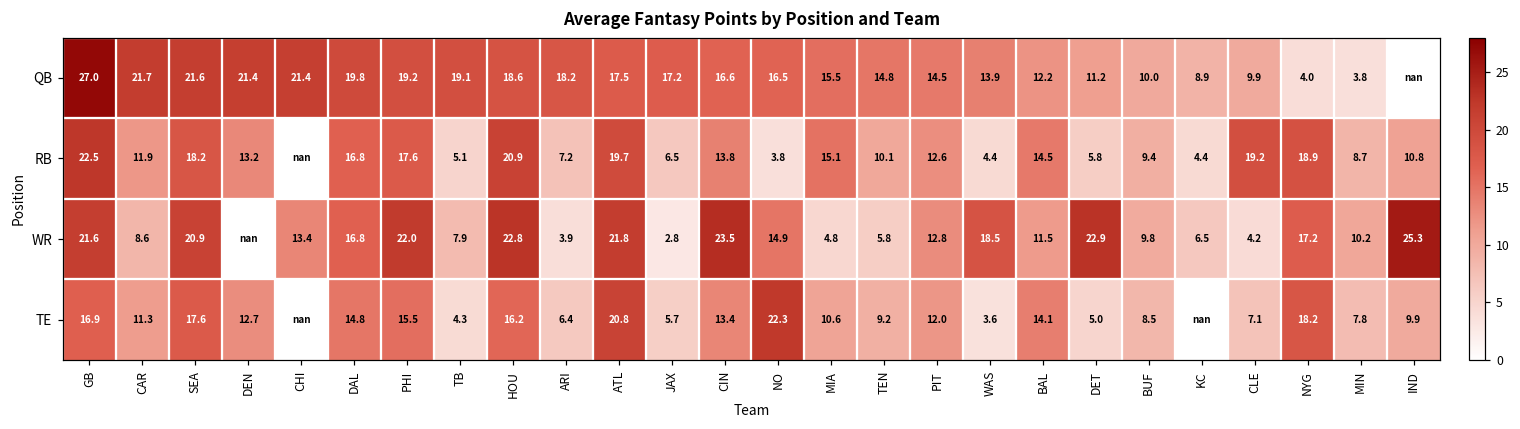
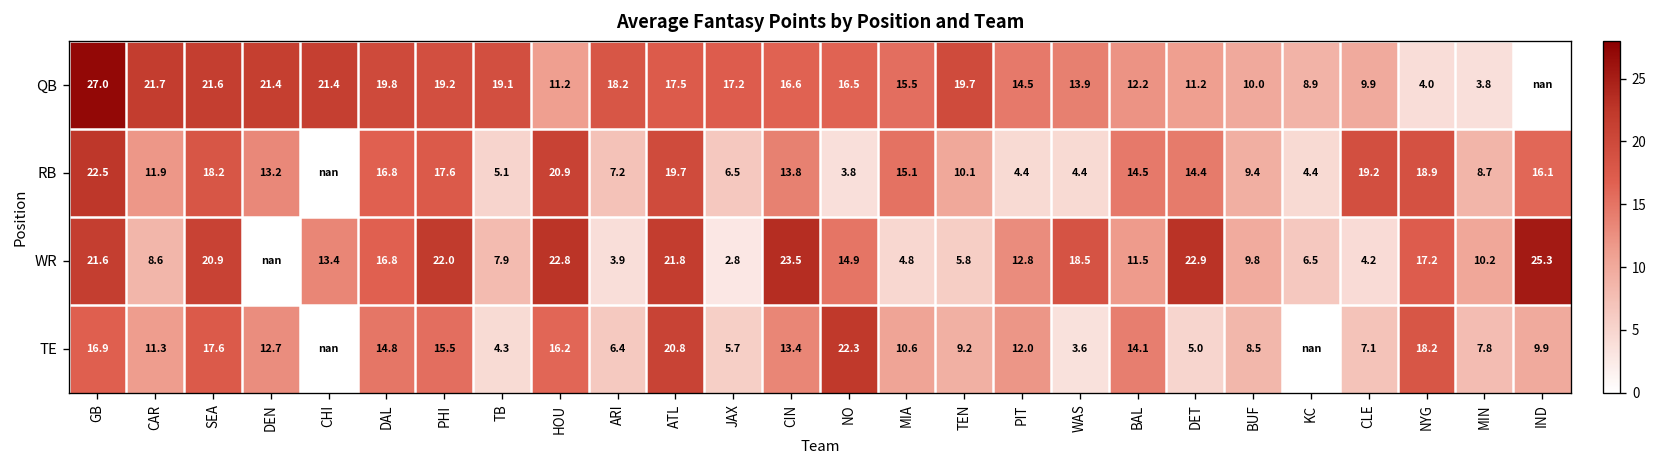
QB, HOU: 18.6 -> 11.2
QB, TEN: 14.8 -> 19.7
RB, PIT: 12.6 -> 4.4
RB, DET: 5.8 -> 14.4
RB, IND: 10.8 -> 16.1
